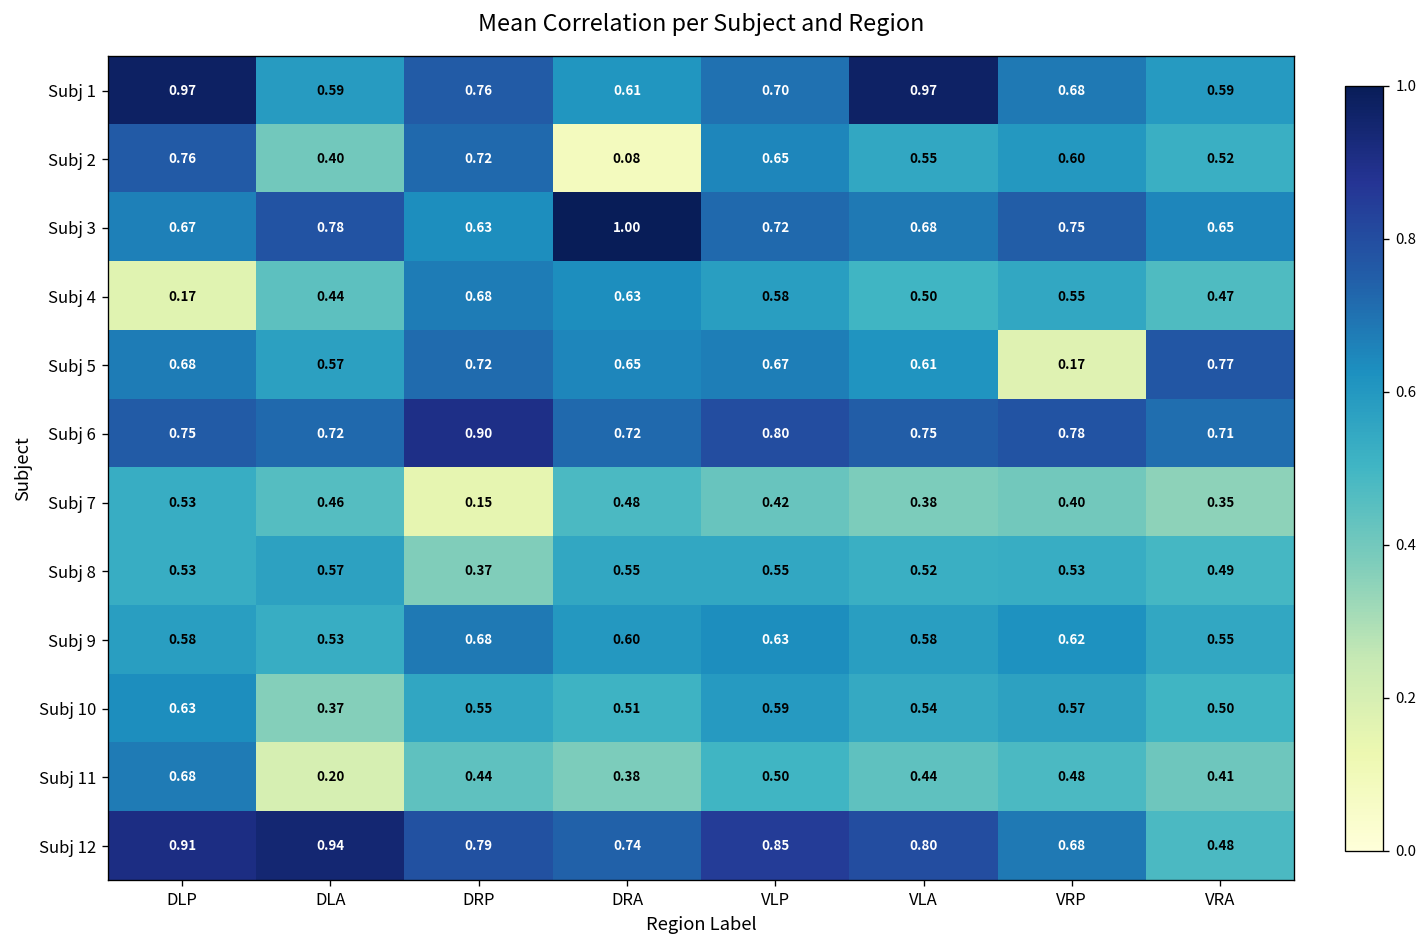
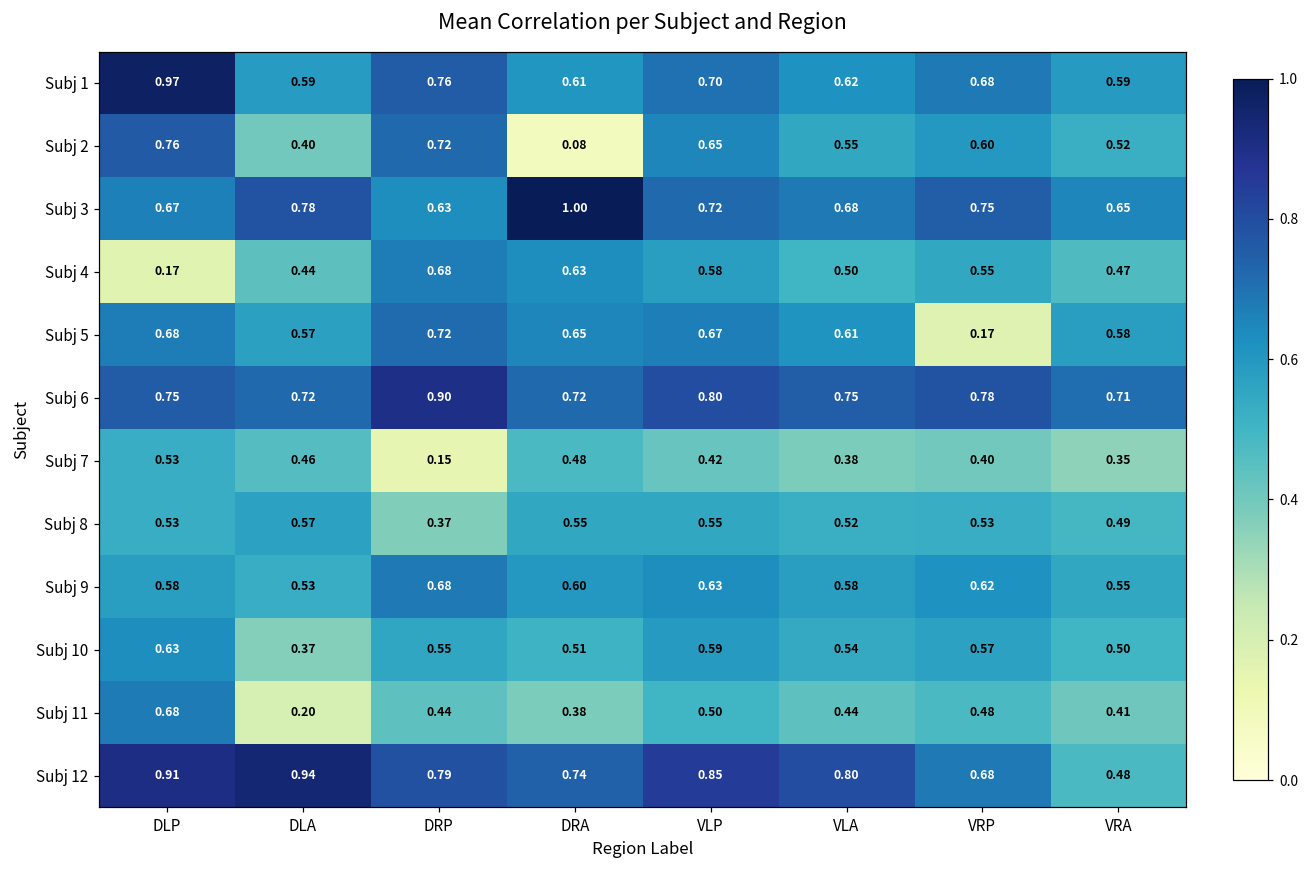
Subj 1, VLA: 0.97 -> 0.62
Subj 5, VRA: 0.77 -> 0.58
